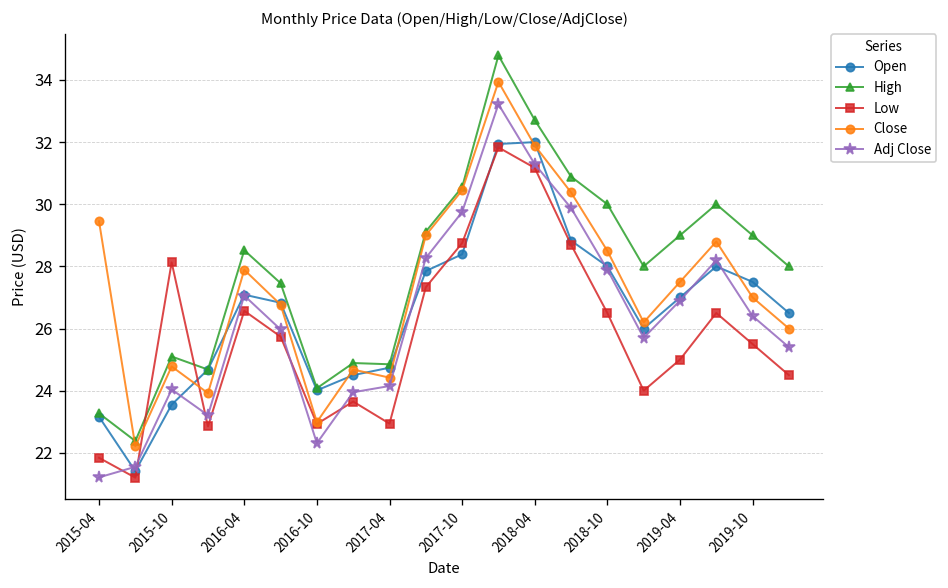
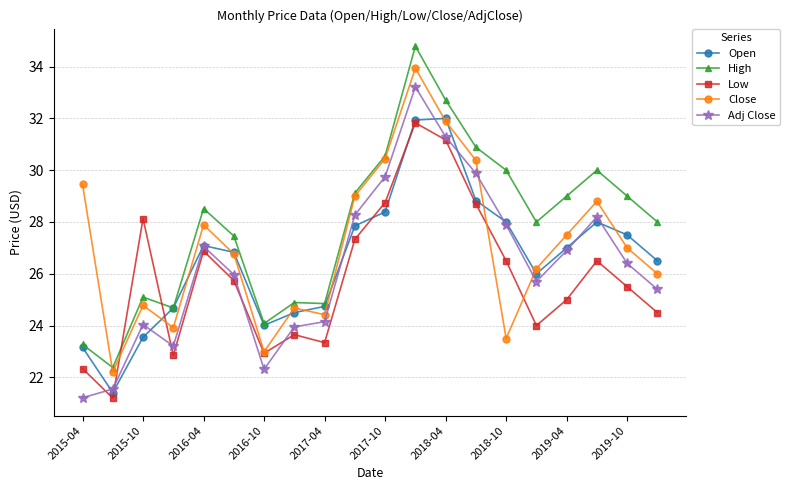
Low, 2015-04: 21.8 -> 22.3
Low, 2016-04: 26.6 -> 26.9
Low, 2017-04: 22.9 -> 23.3
Close, 2018-10: 28.5 -> 23.5
